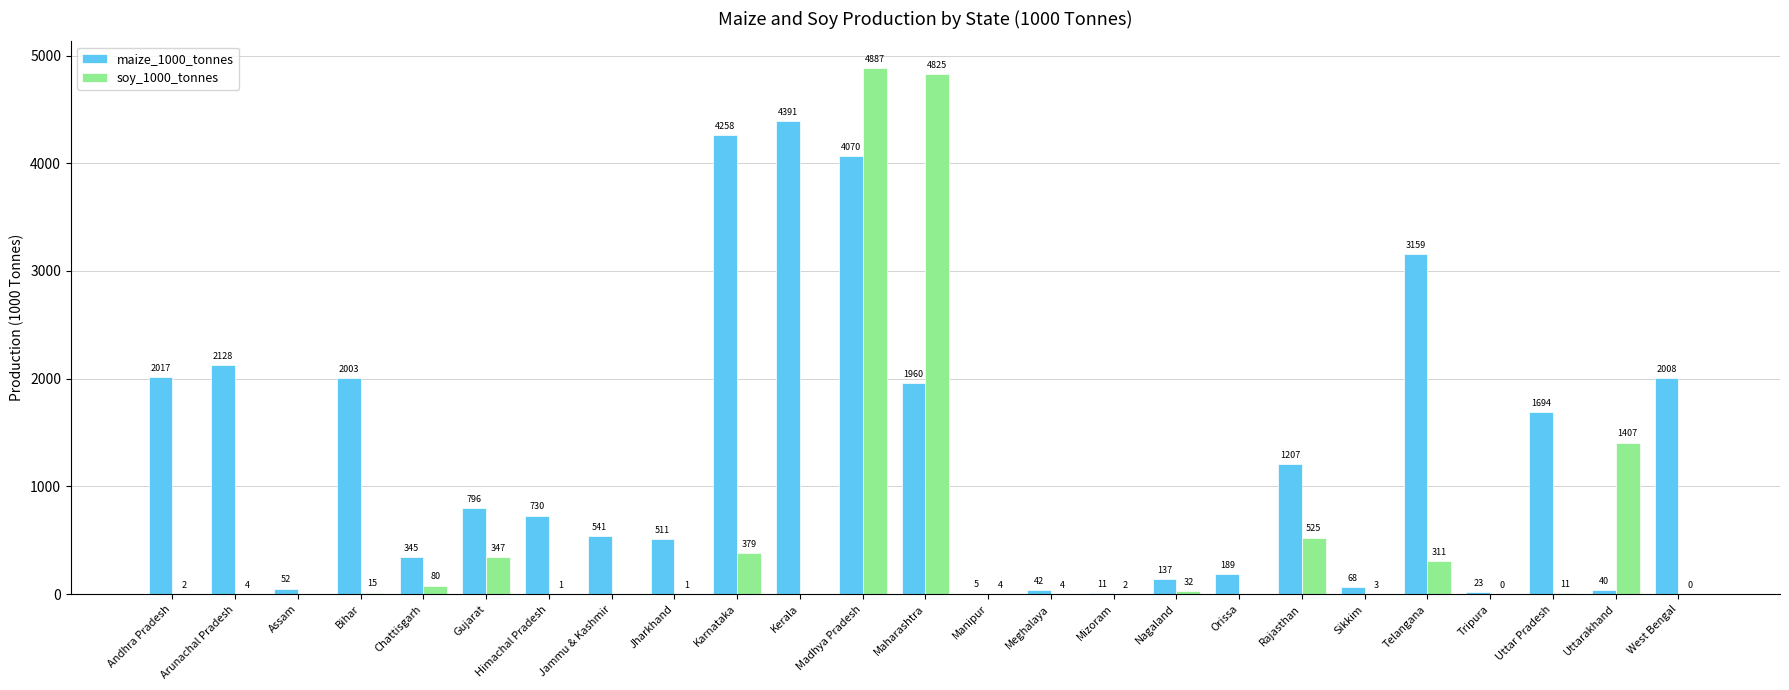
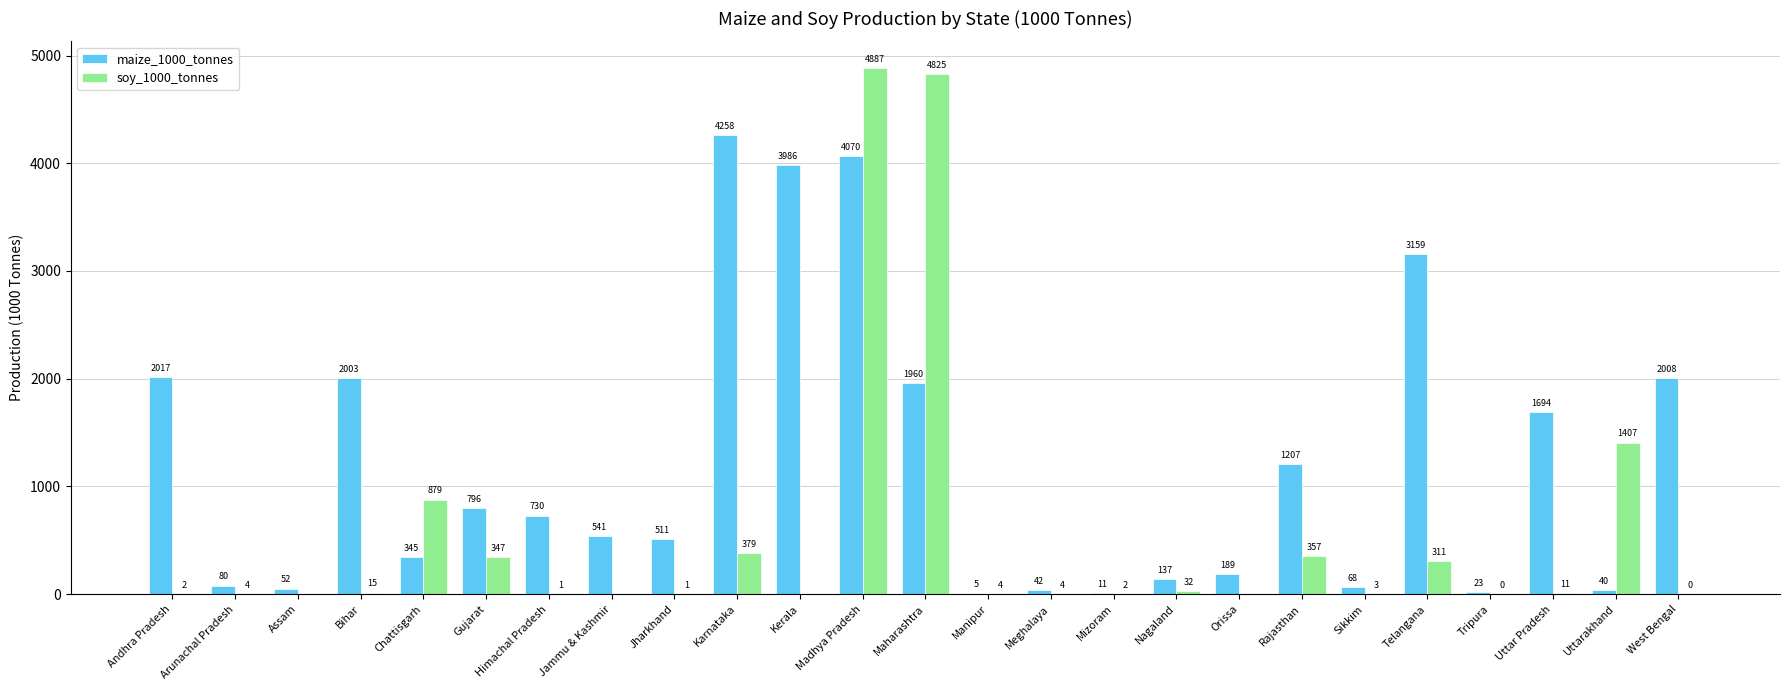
maize_1000_tonnes, Arunachal Pradesh: 2128 -> 80
soy_1000_tonnes, Chattisgarh: 80 -> 879
maize_1000_tonnes, Kerala: 4391 -> 3986
soy_1000_tonnes, Rajasthan: 525 -> 357
